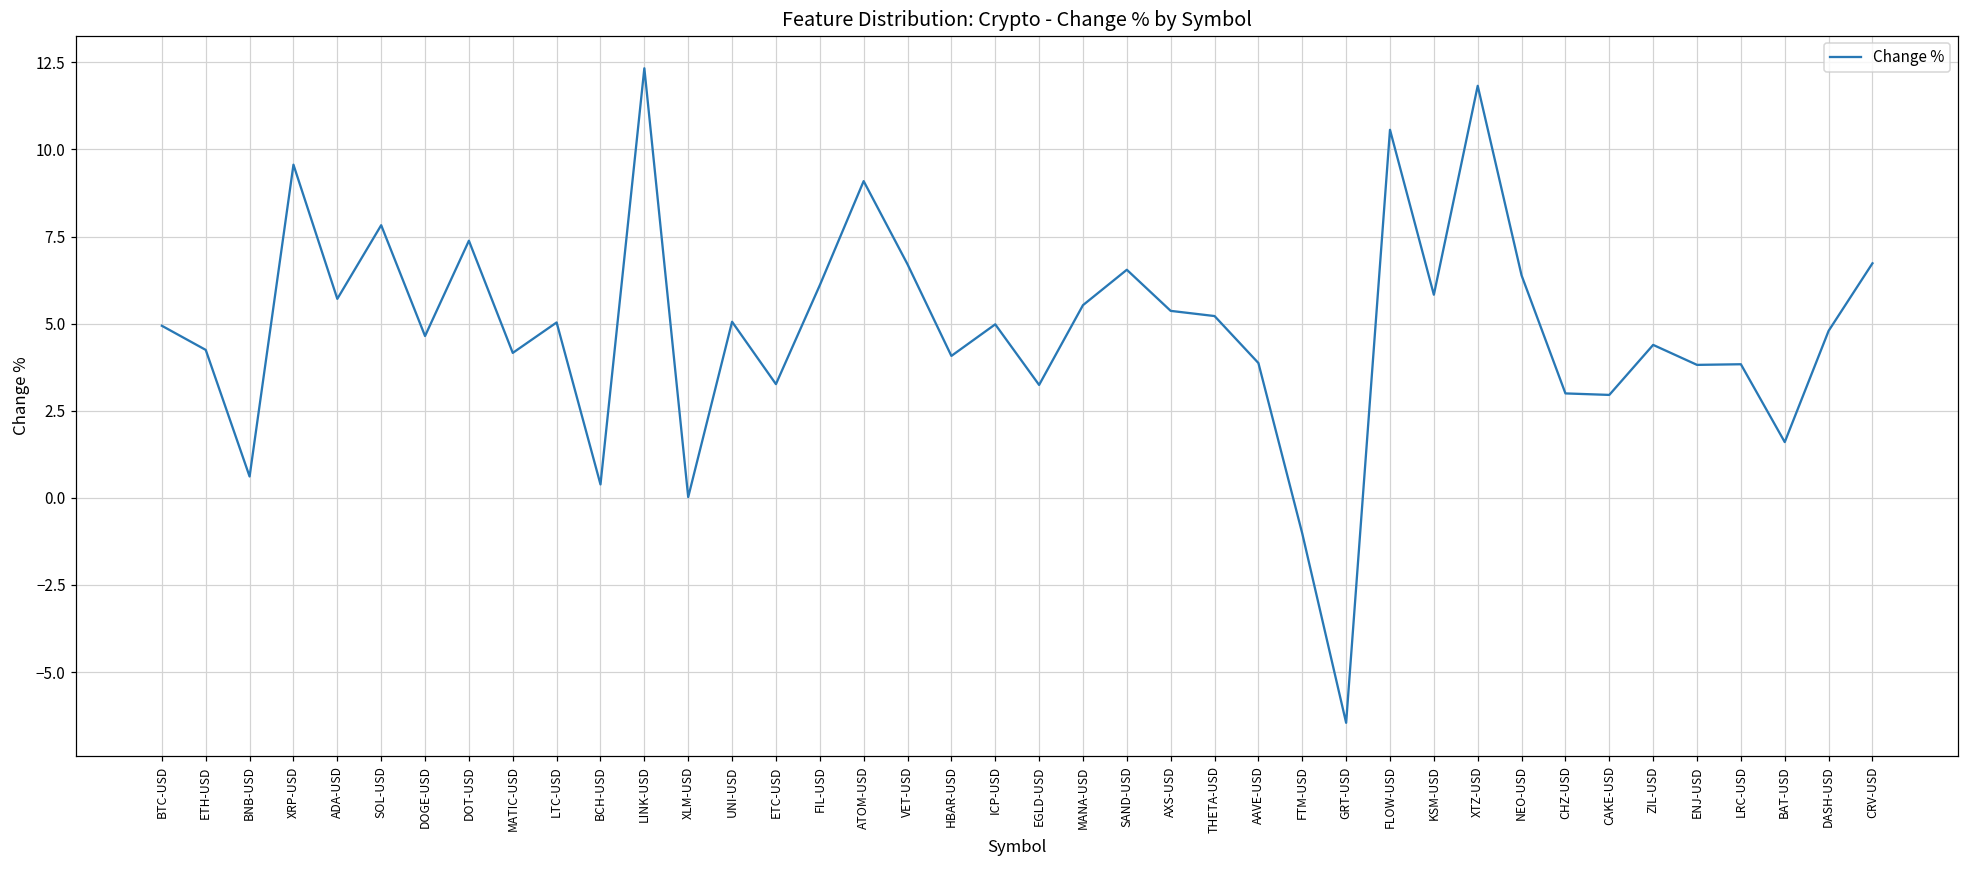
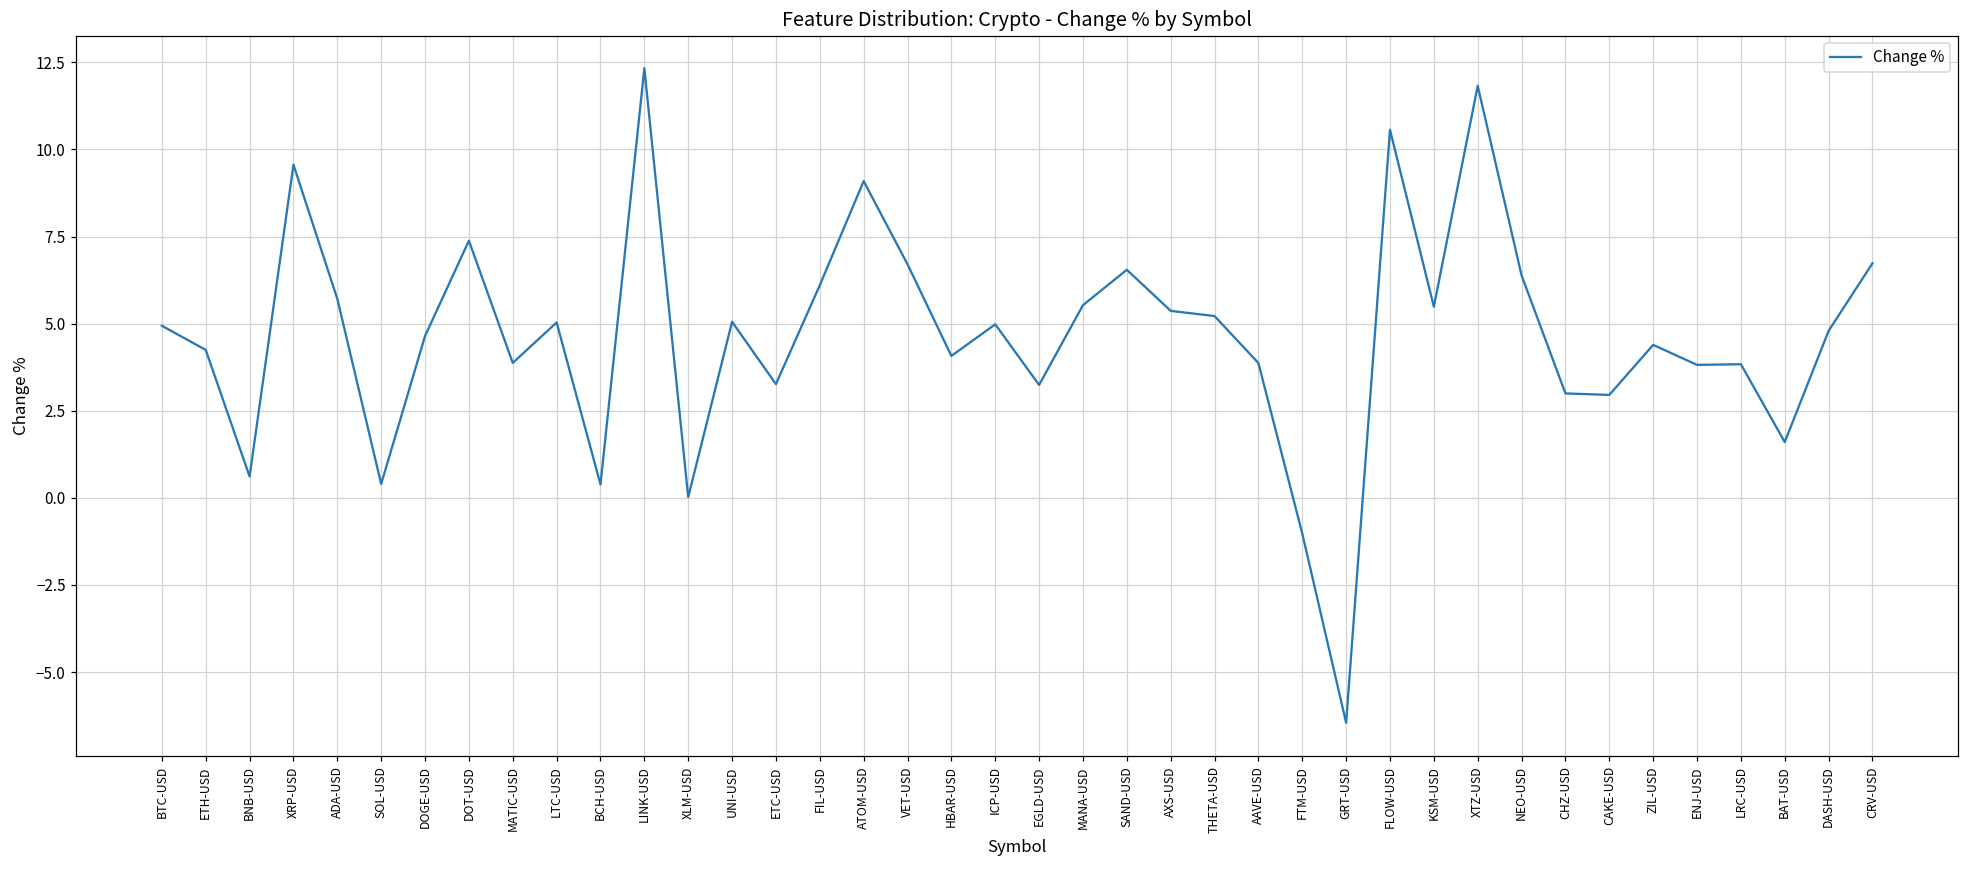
SOL-USD: 7.8 -> 0.4
MATIC-USD: 4.2 -> 3.9
KSM-USD: 5.8 -> 5.5
